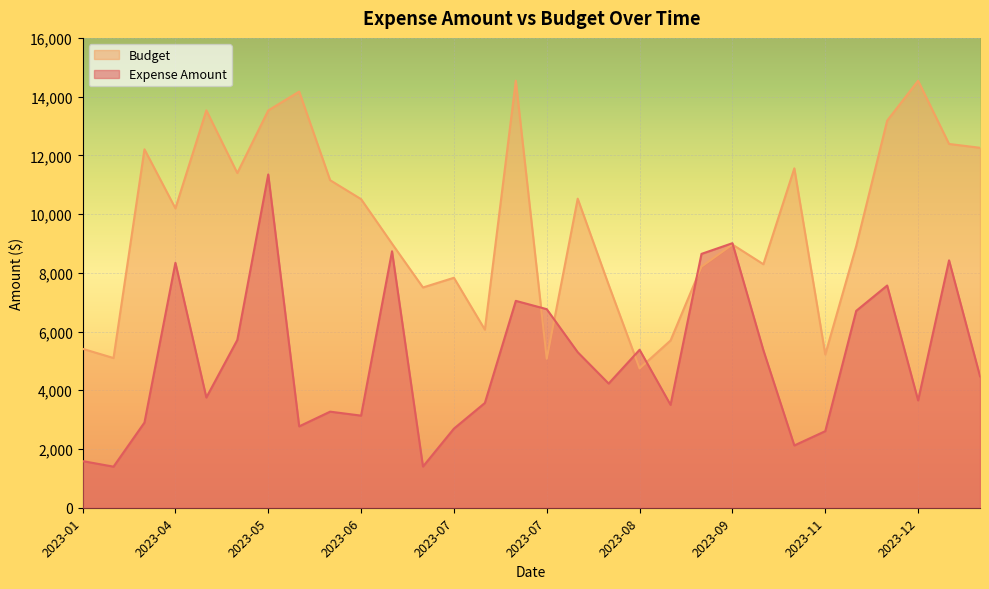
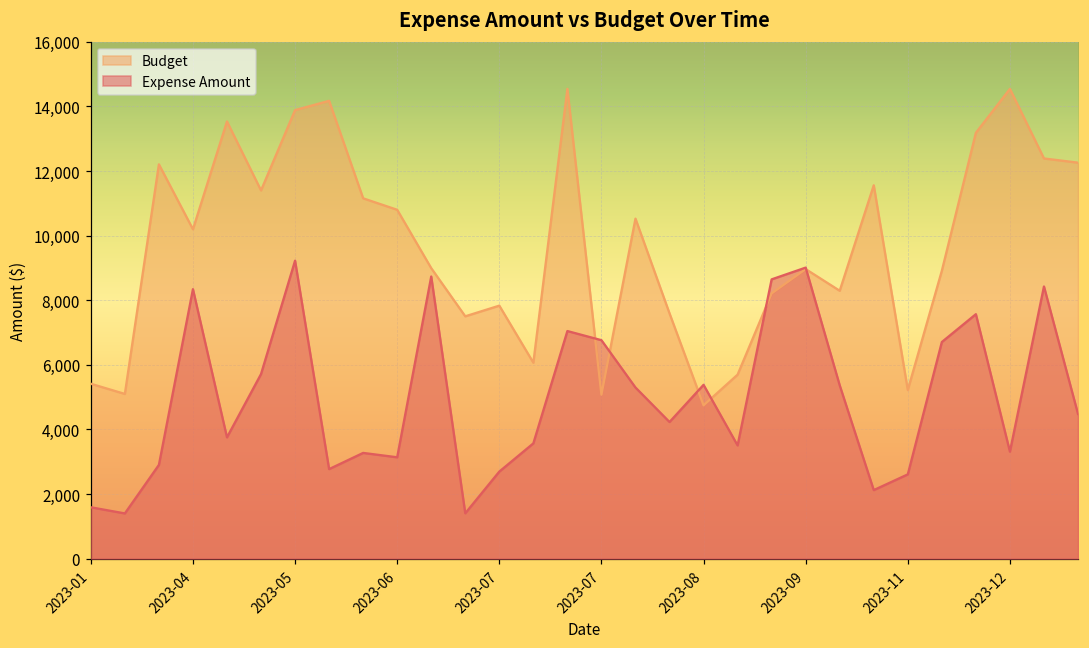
Budget, 2023-05: 13,500 -> 13,900
Expense Amount, 2023-05: 11,300 -> 9,200
Budget, 2023-06: 10,500 -> 10,800
Expense Amount, 2023-12: 3,700 -> 3,300
